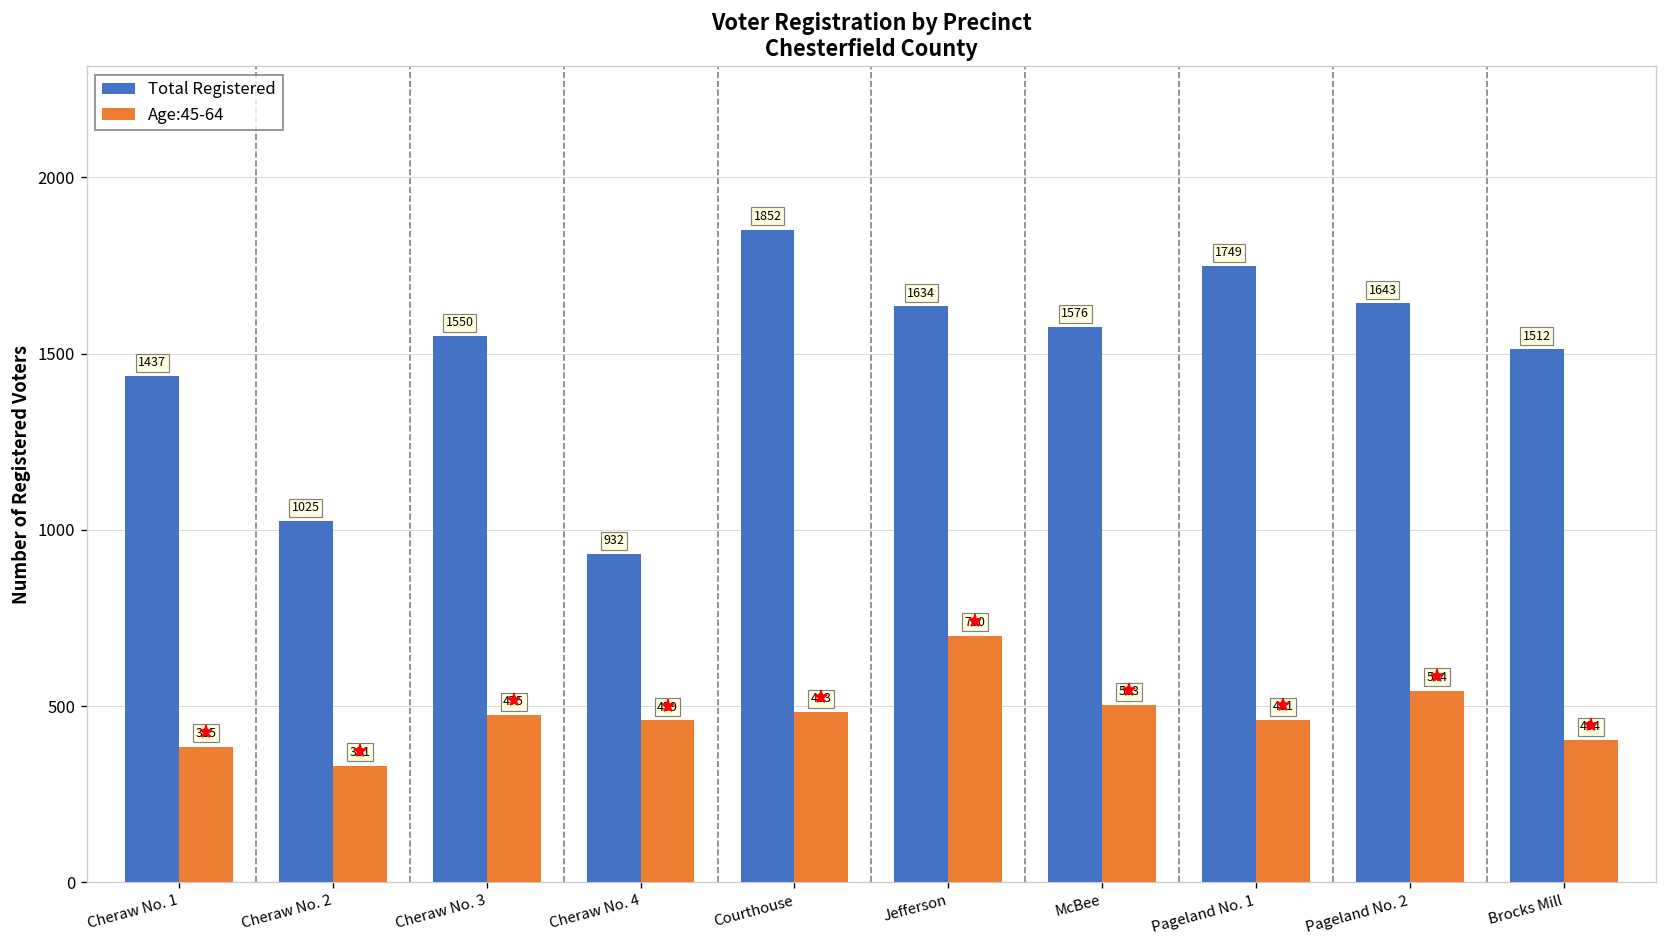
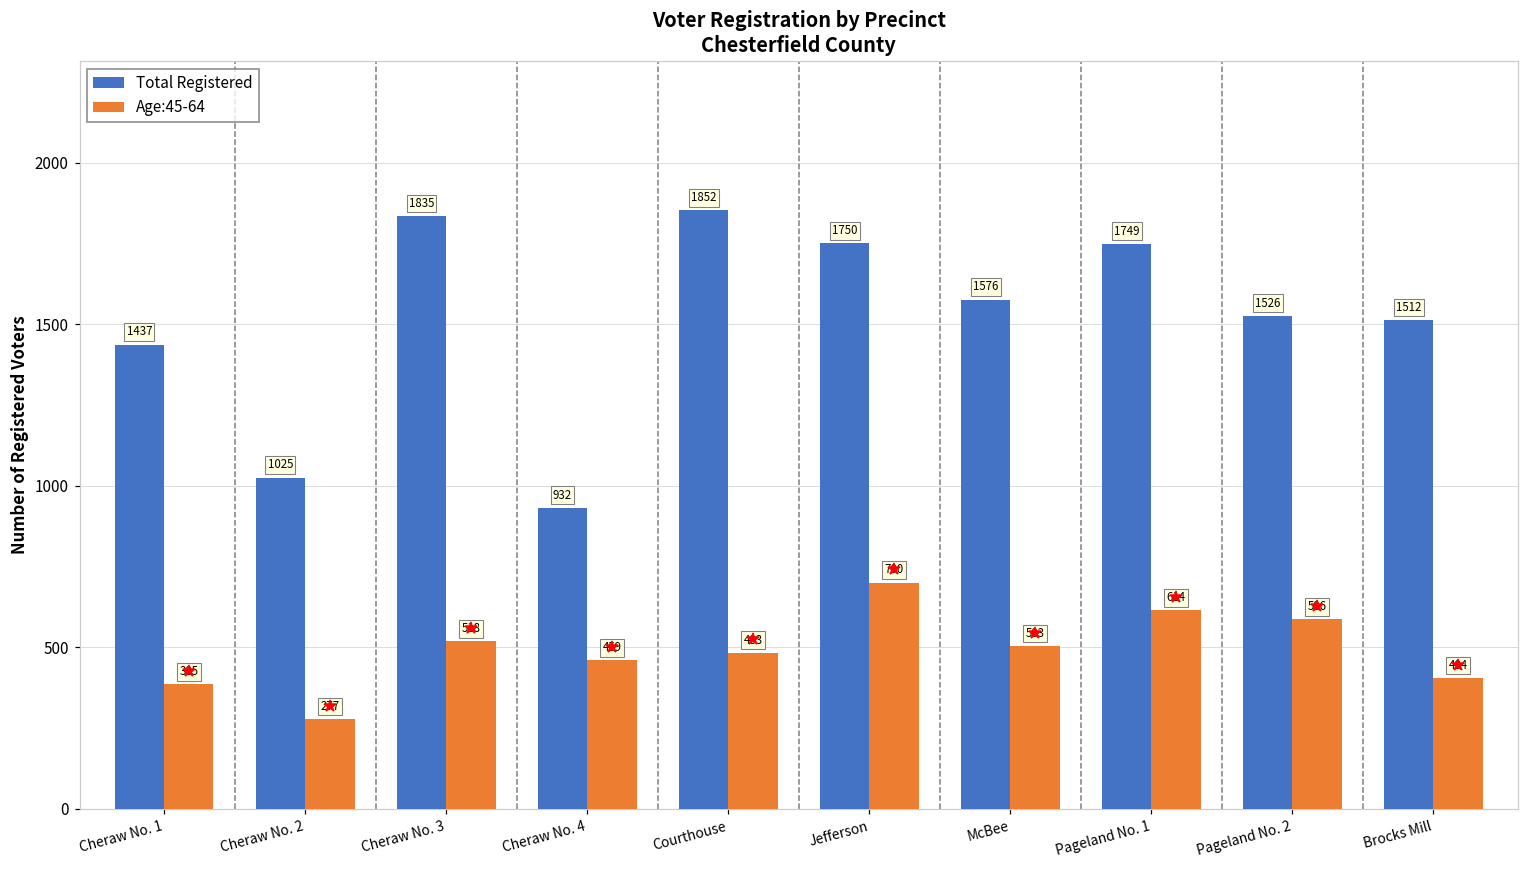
Age:45-64, Cheraw No. 2: 331 -> 277
Total Registered, Cheraw No. 3: 1550 -> 1835
Age:45-64, Cheraw No. 3: 475 -> 518
Total Registered, Jefferson: 1634 -> 1750
Age:45-64, Pageland No. 1: 461 -> 614
Total Registered, Pageland No. 2: 1643 -> 1526
Age:45-64, Pageland No. 2: 544 -> 586
